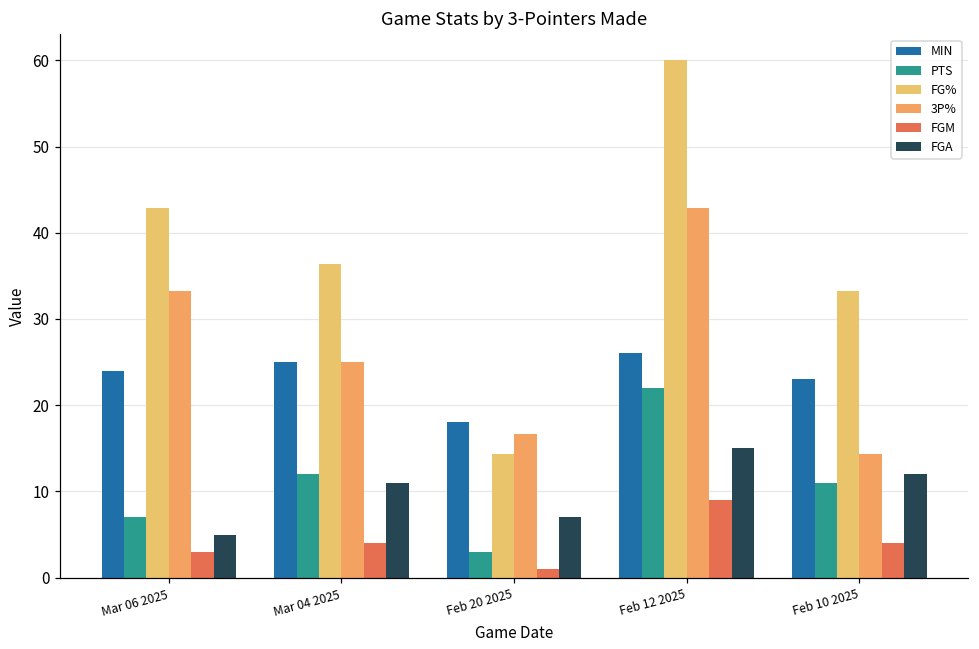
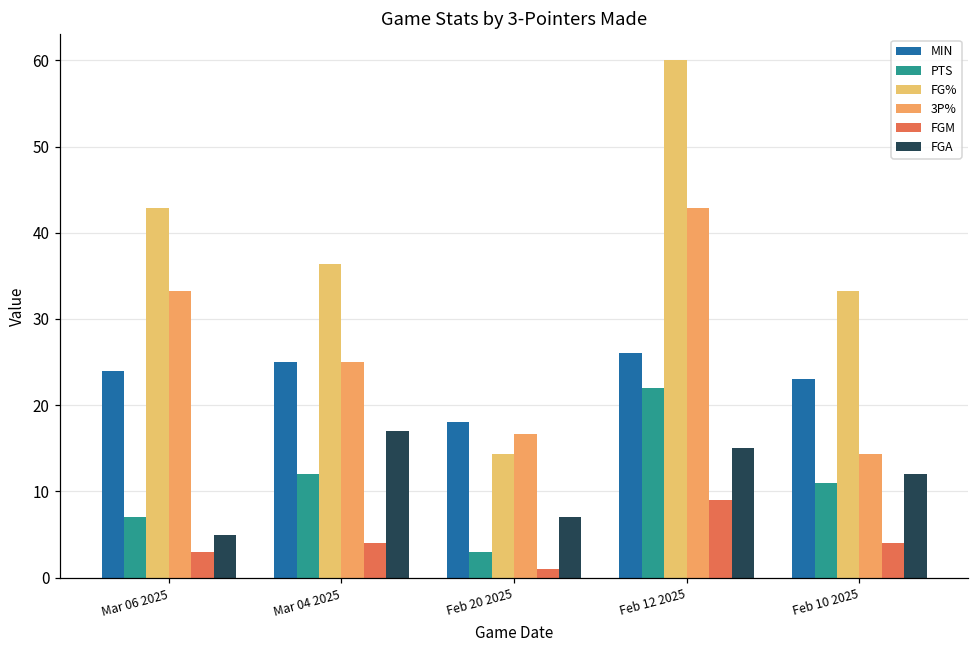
FGA, Mar 04 2025: 11 -> 17
